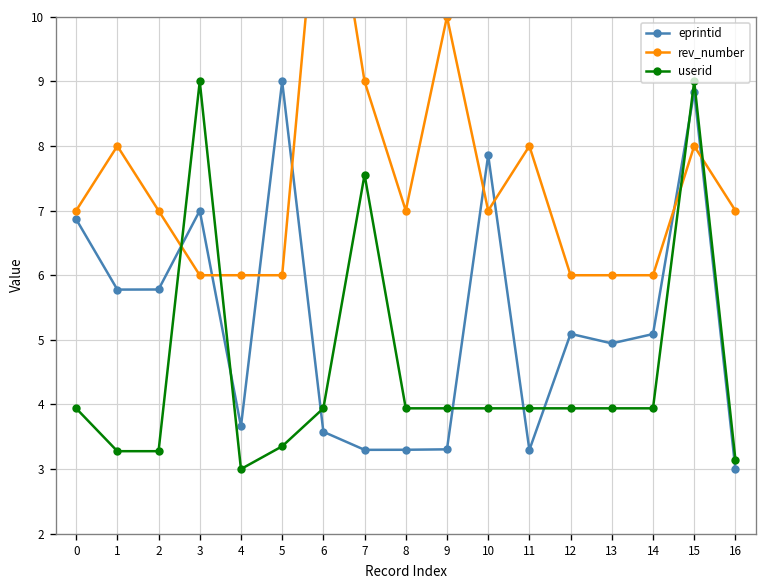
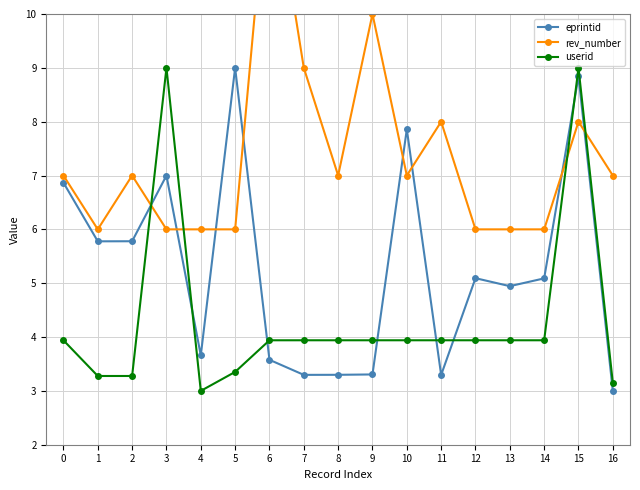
rev_number, 1: 8 -> 6
userid, 7: 7.6 -> 3.9
